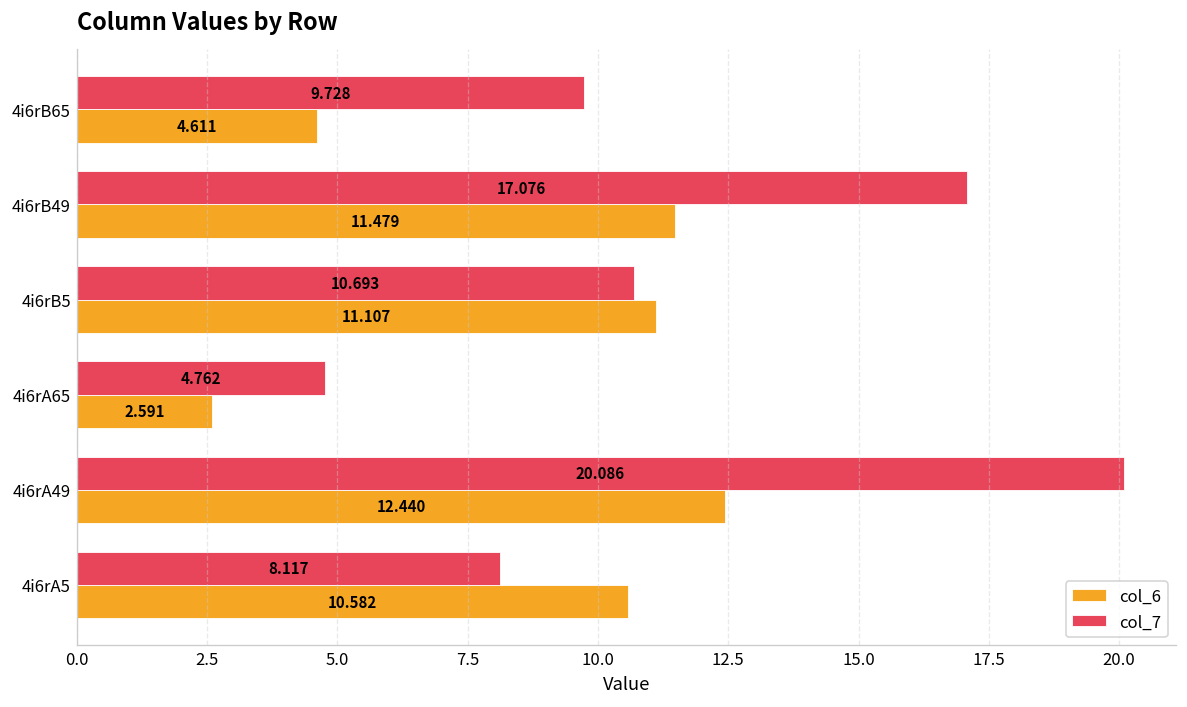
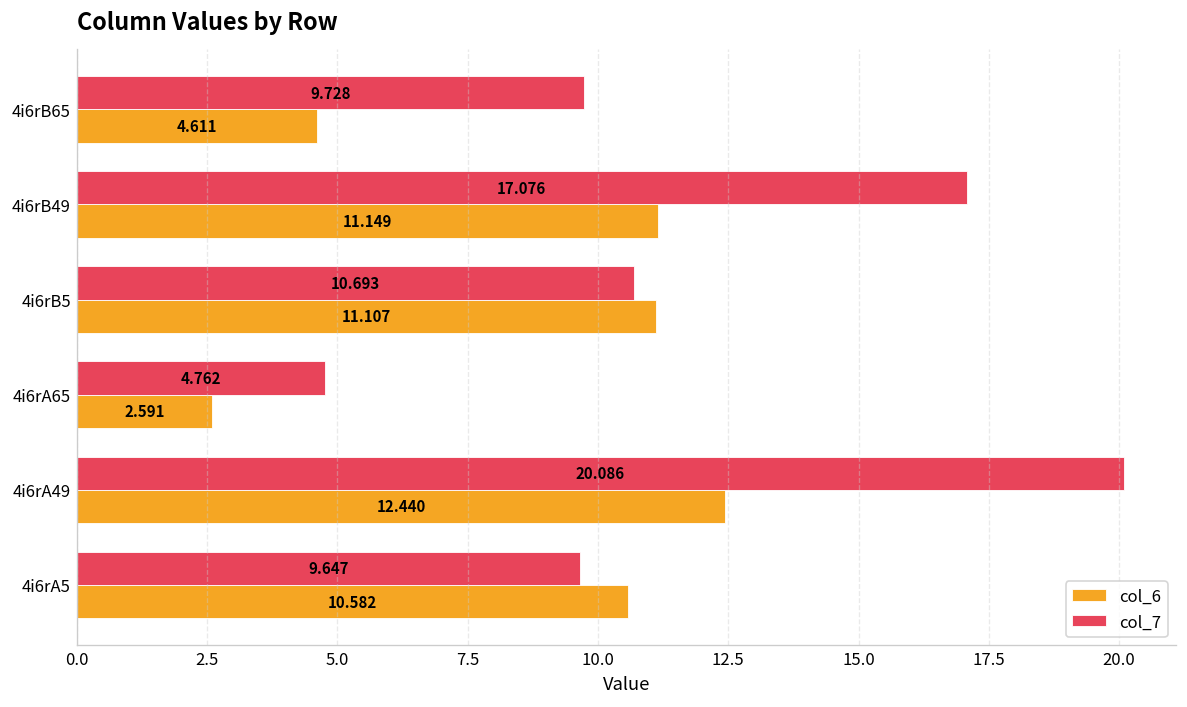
col_6, 4i6rB49: 11.479 -> 11.149
col_7, 4i6rA5: 8.117 -> 9.647
